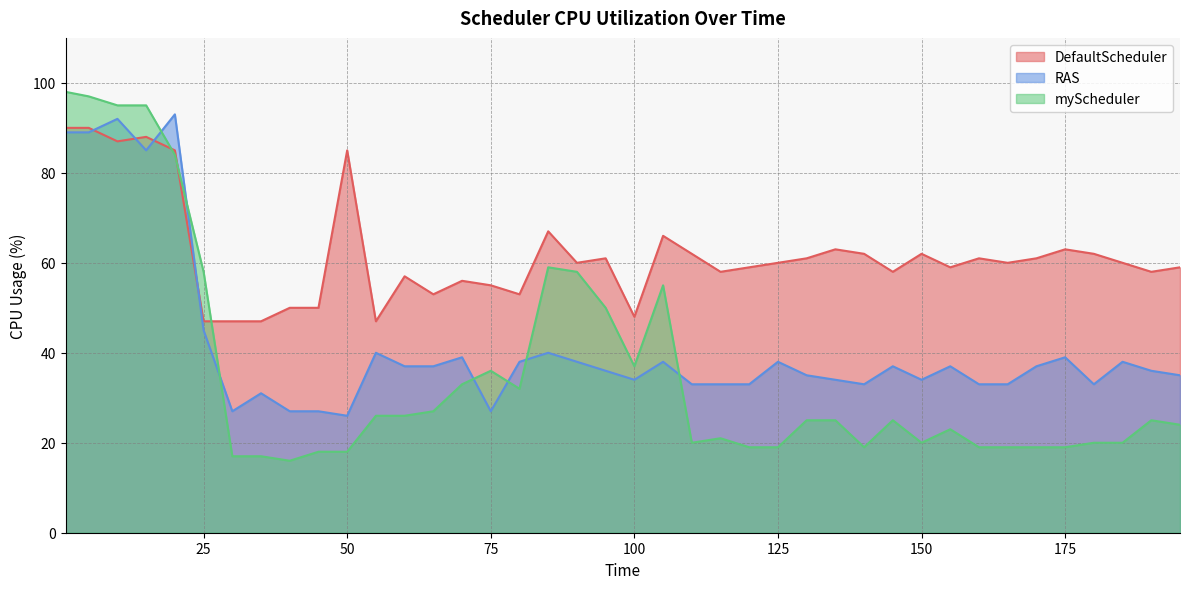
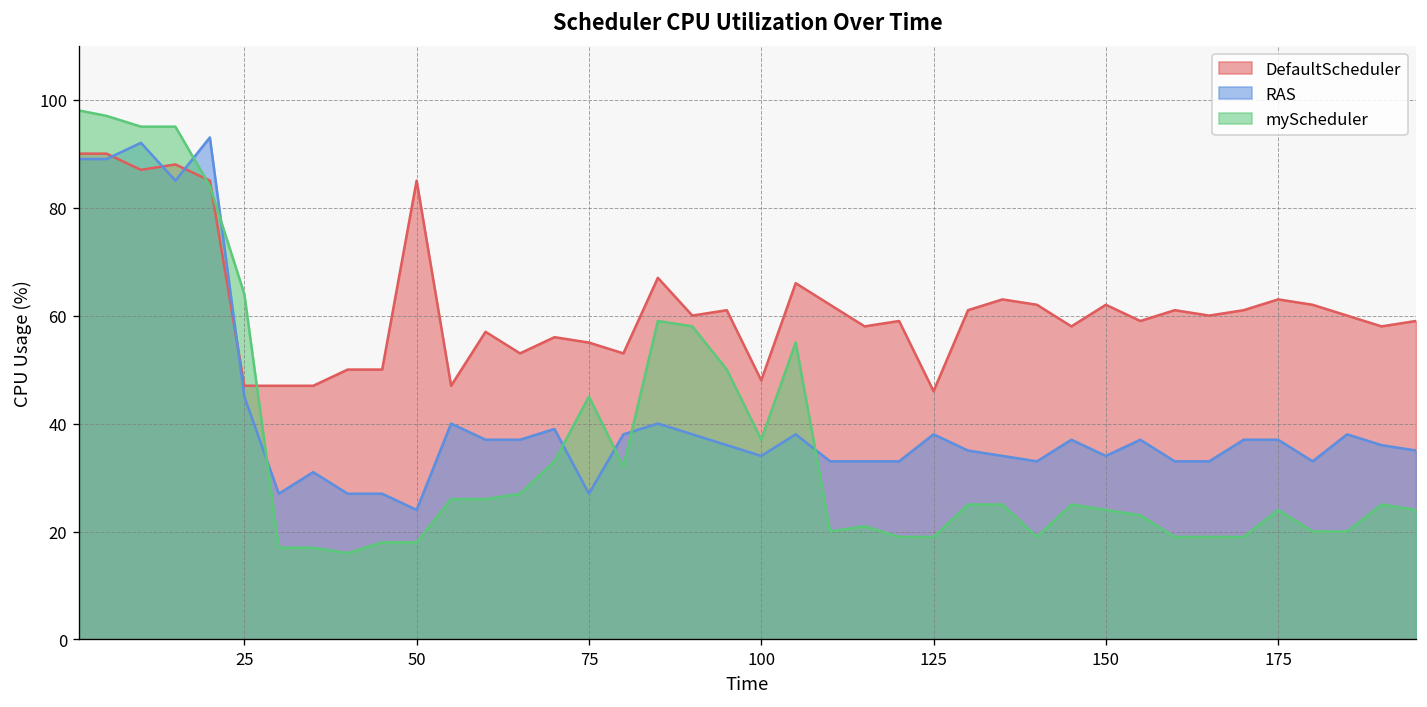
myScheduler, 25: 58 -> 64
RAS, 50: 26 -> 24
myScheduler, 75: 36 -> 45
DefaultScheduler, 125: 60 -> 46
myScheduler, 150: 20 -> 24
RAS, 175: 39 -> 37
myScheduler, 175: 19 -> 24
